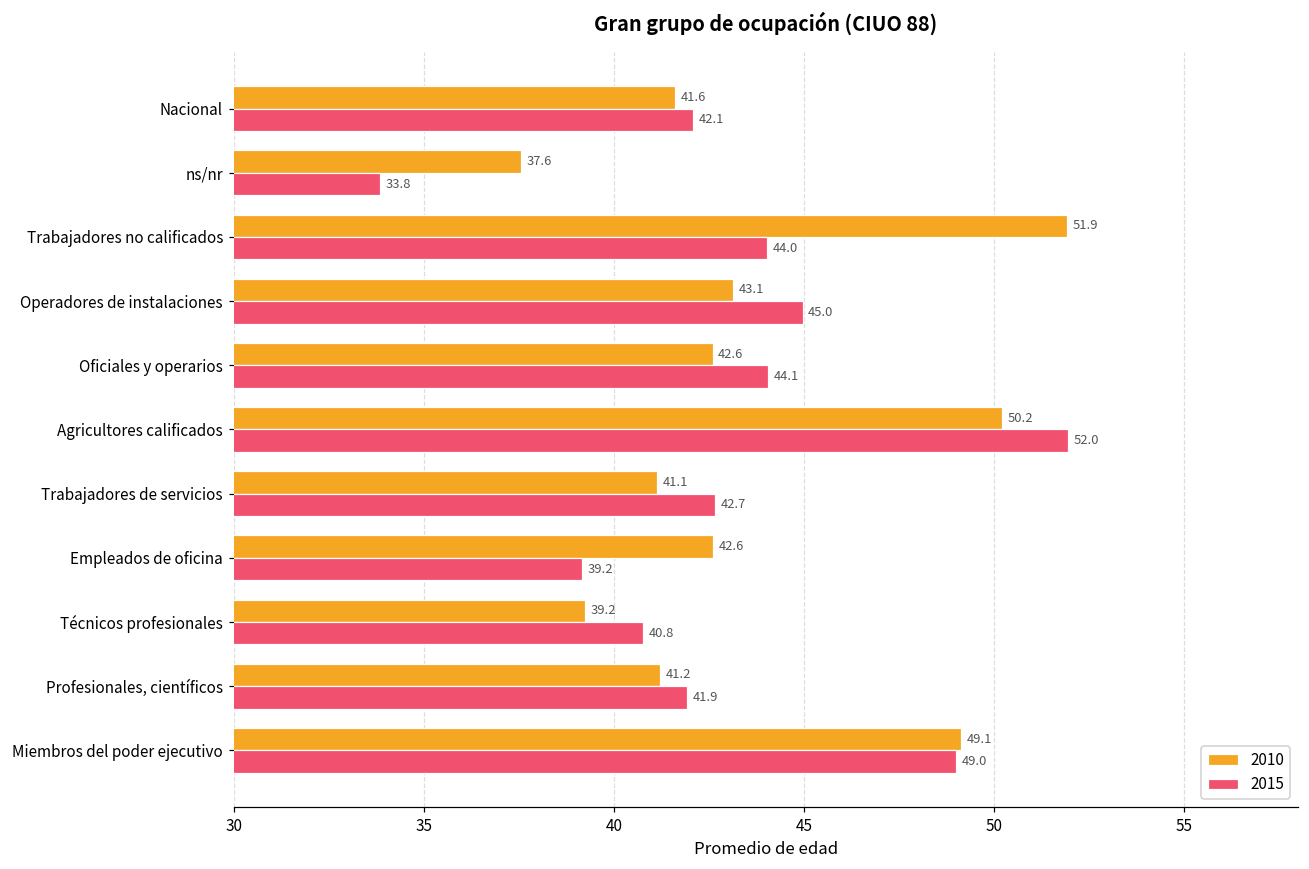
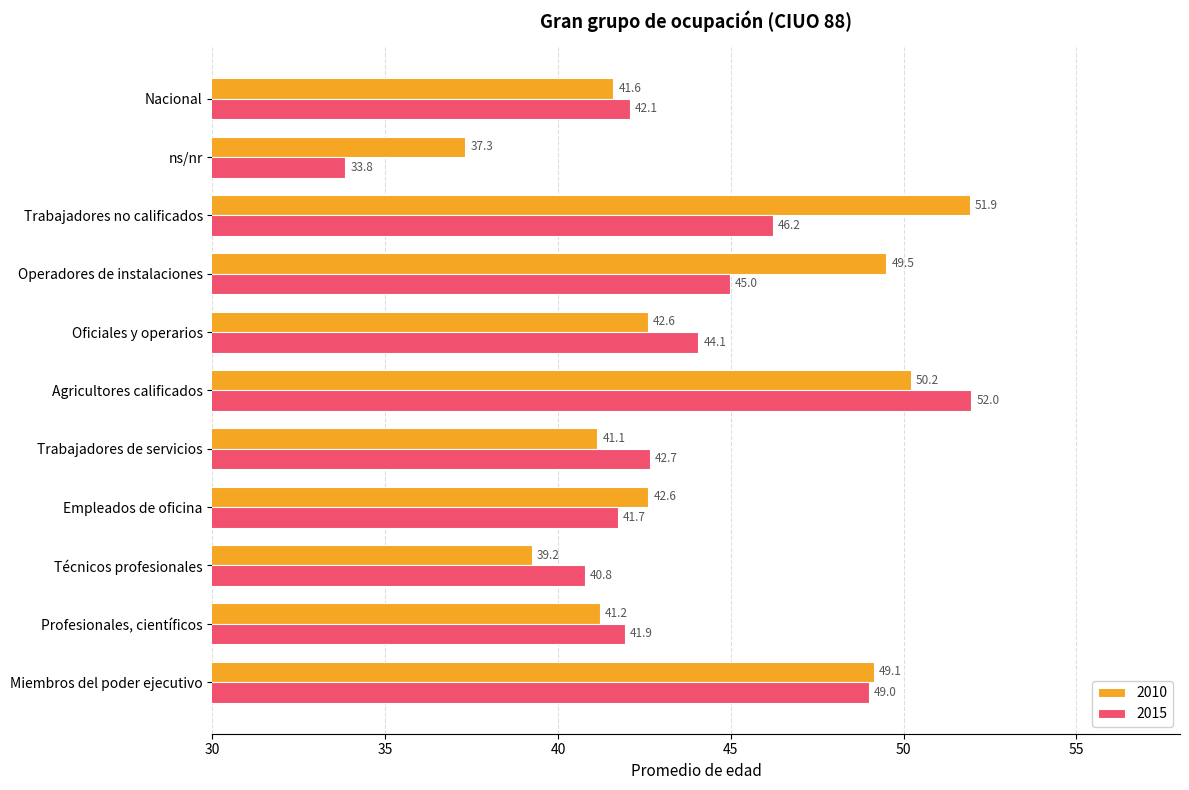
2010, ns/nr: 37.6 -> 37.3
2015, Trabajadores no calificados: 44.0 -> 46.2
2010, Operadores de instalaciones: 43.1 -> 49.5
2015, Empleados de oficina: 39.2 -> 41.7
